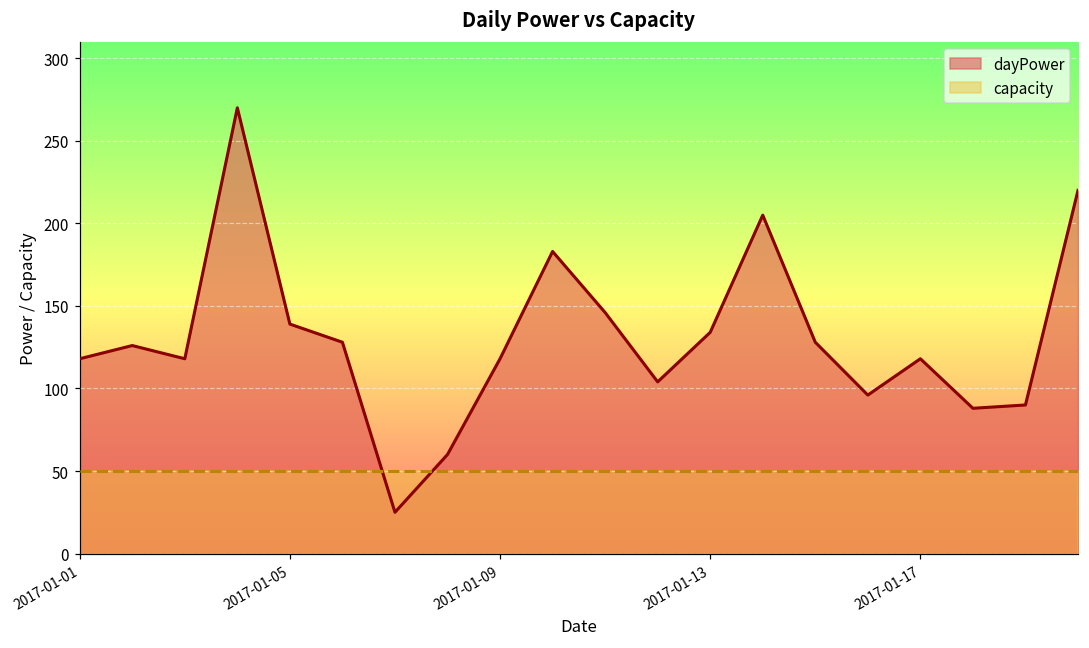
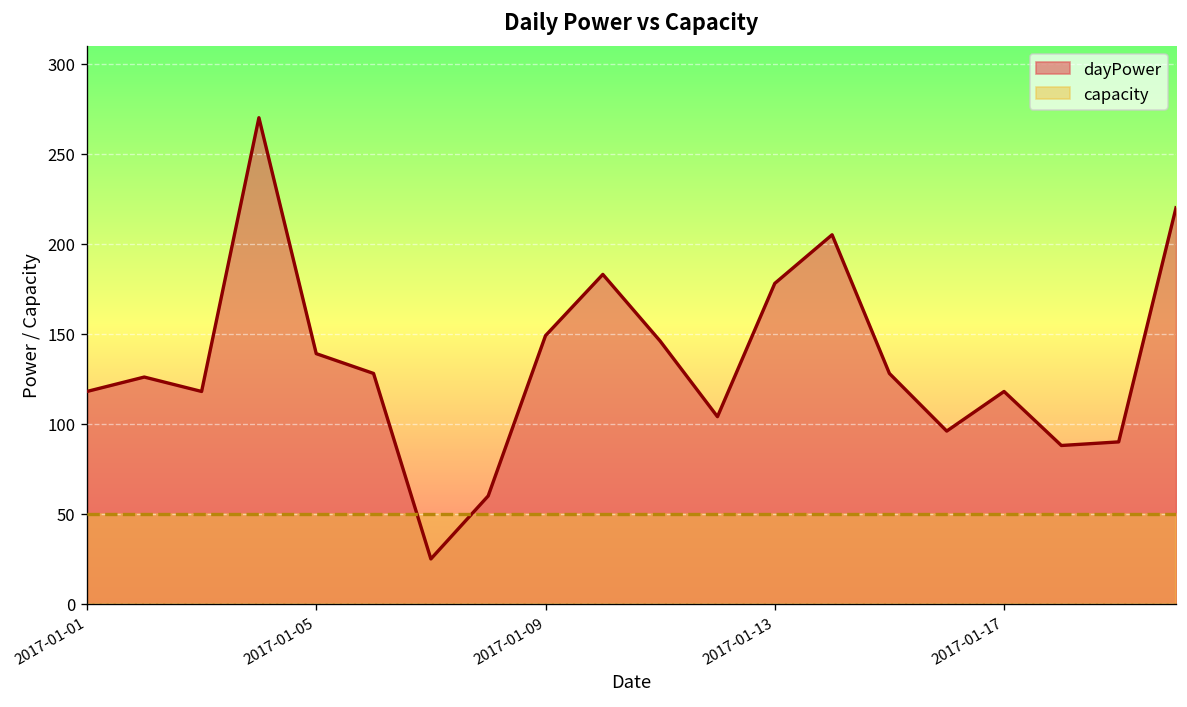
dayPower, 2017-01-09: 118 -> 149
dayPower, 2017-01-13: 134 -> 178
